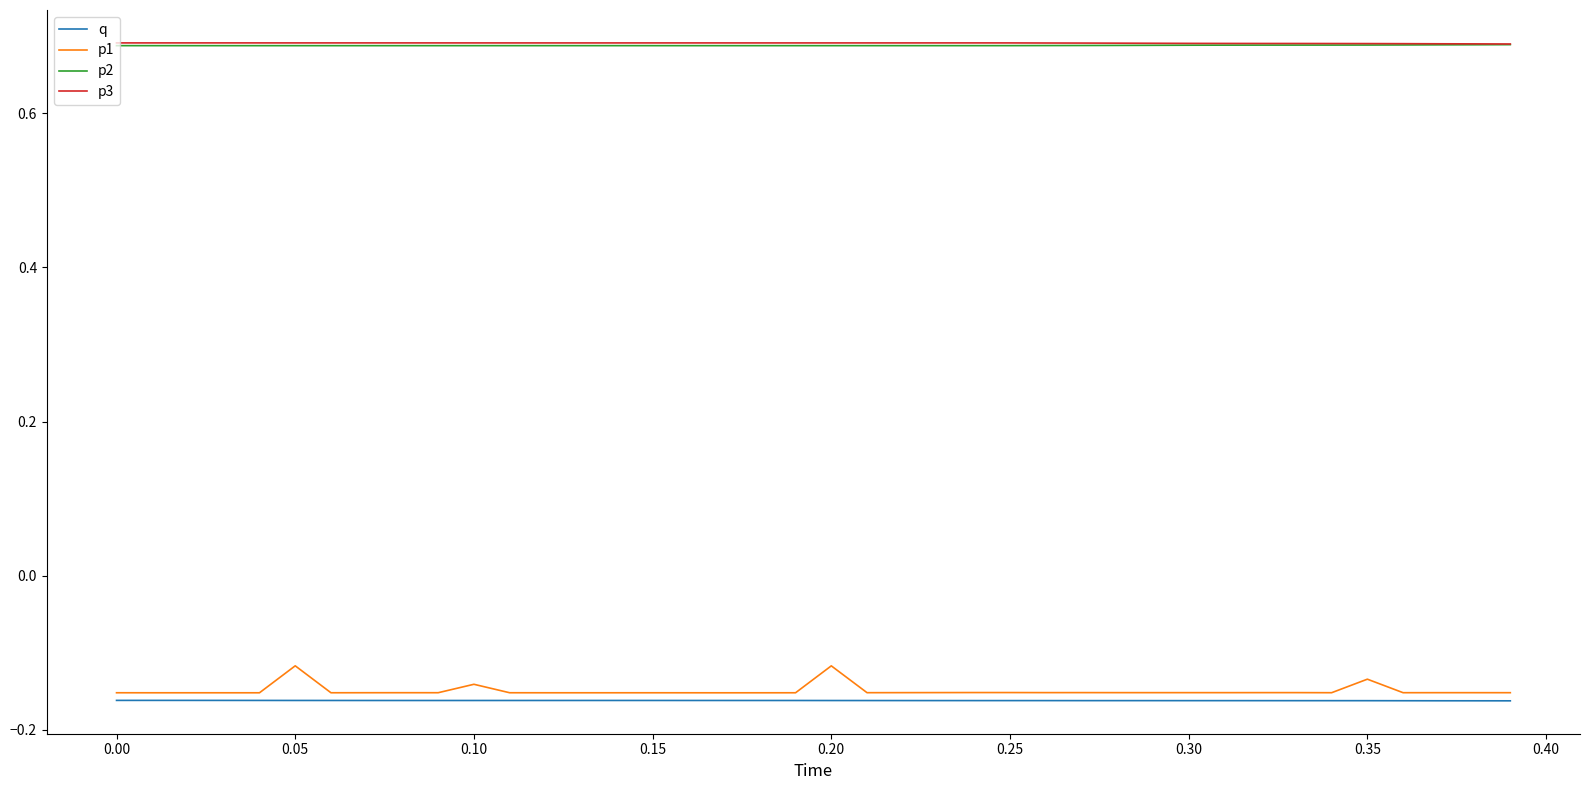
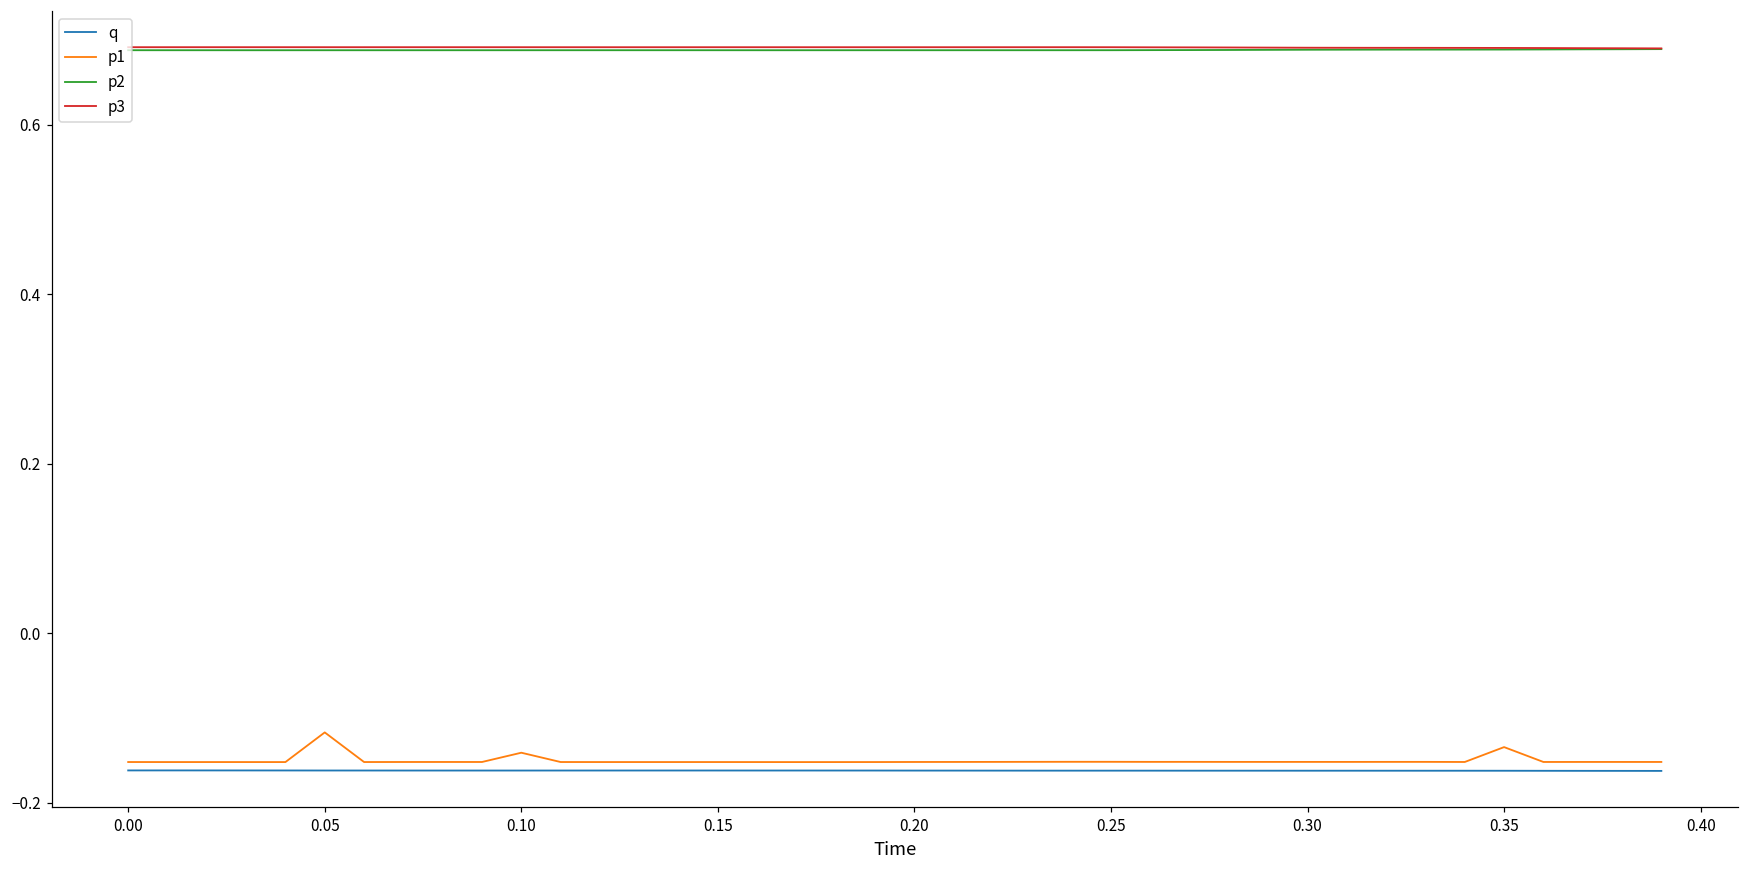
p1, 0.20: -0.12 -> -0.15
